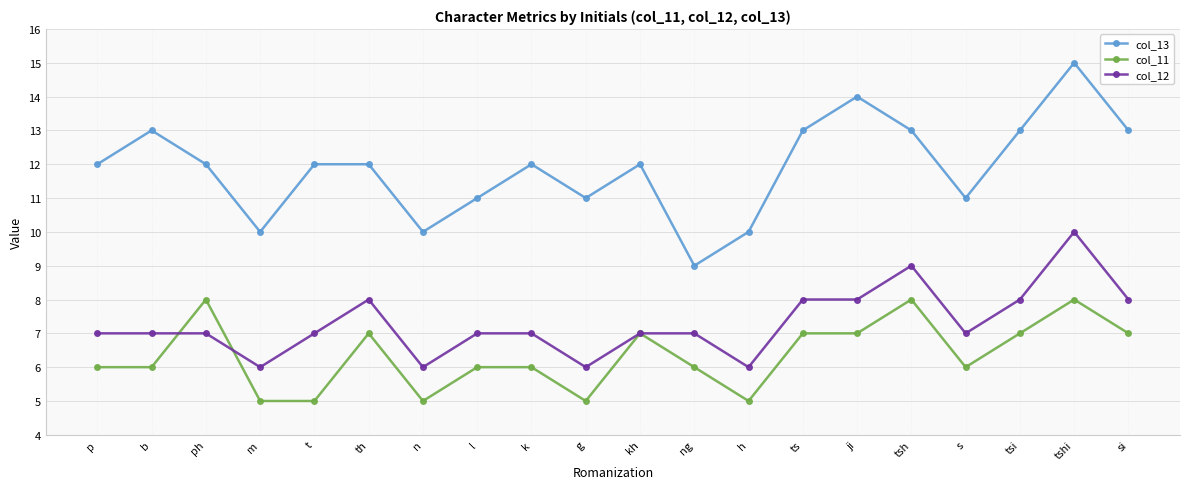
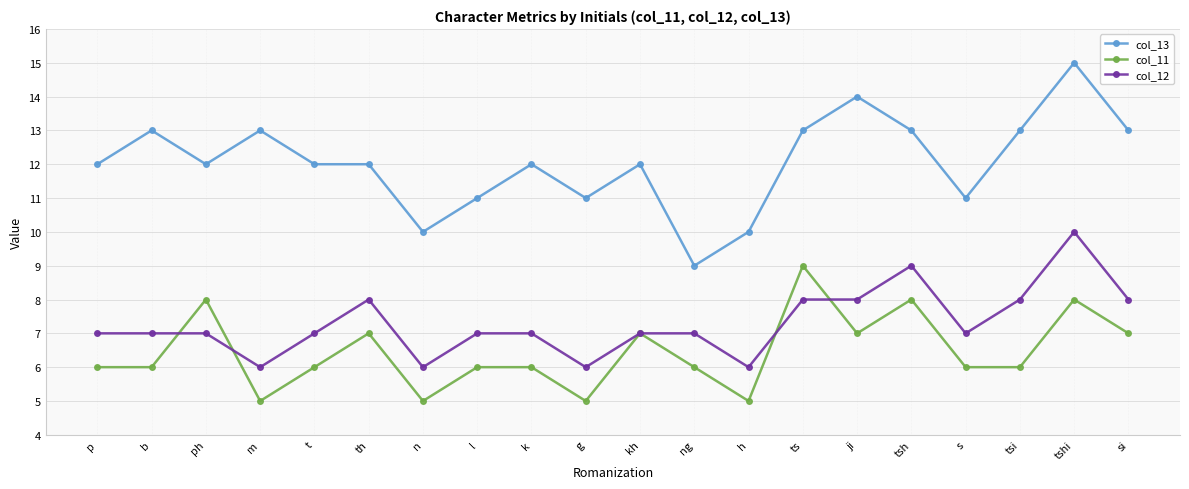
col_13, m: 10 -> 13
col_11, t: 5 -> 6
col_11, ts: 7 -> 9
col_11, tsi: 7 -> 6
